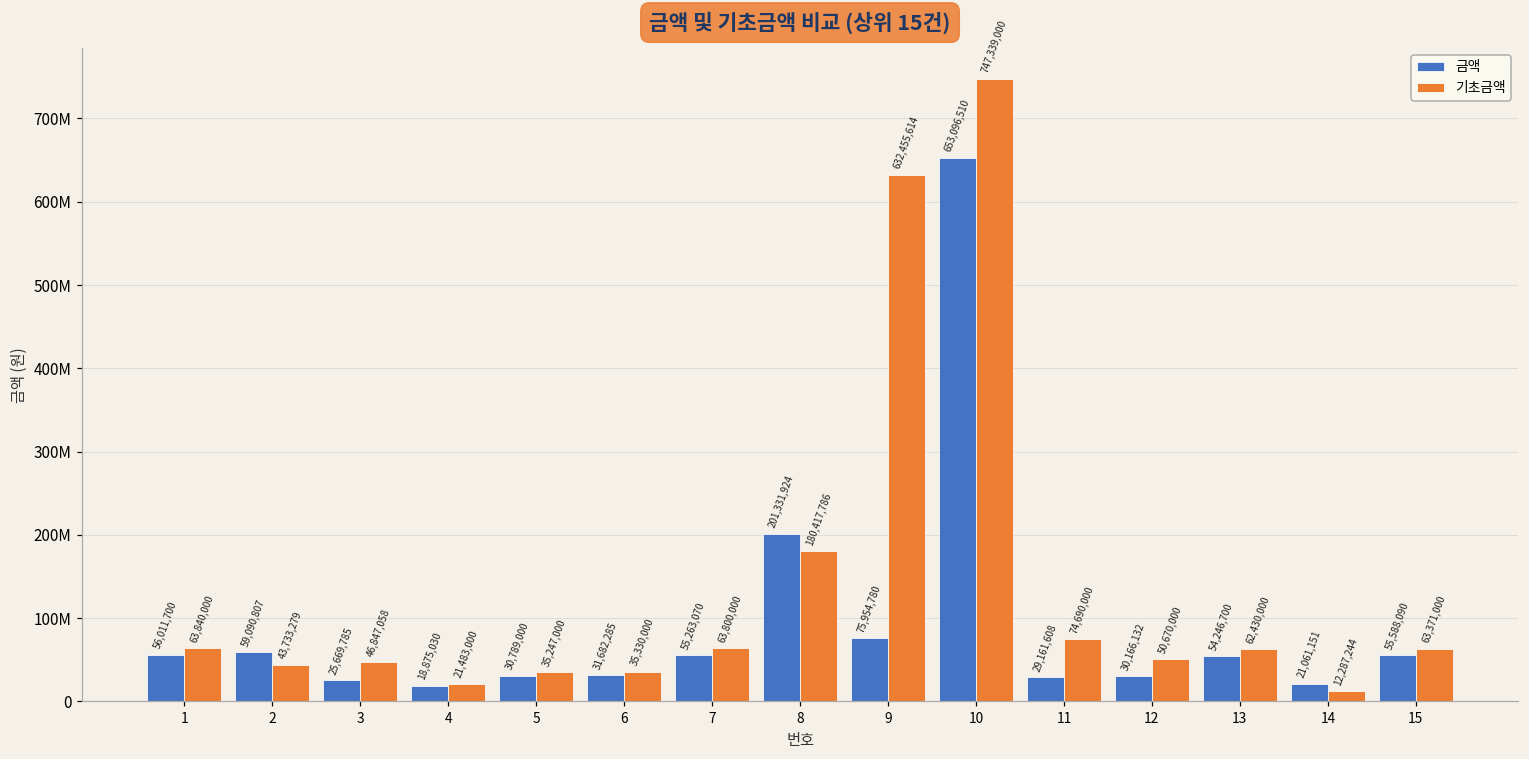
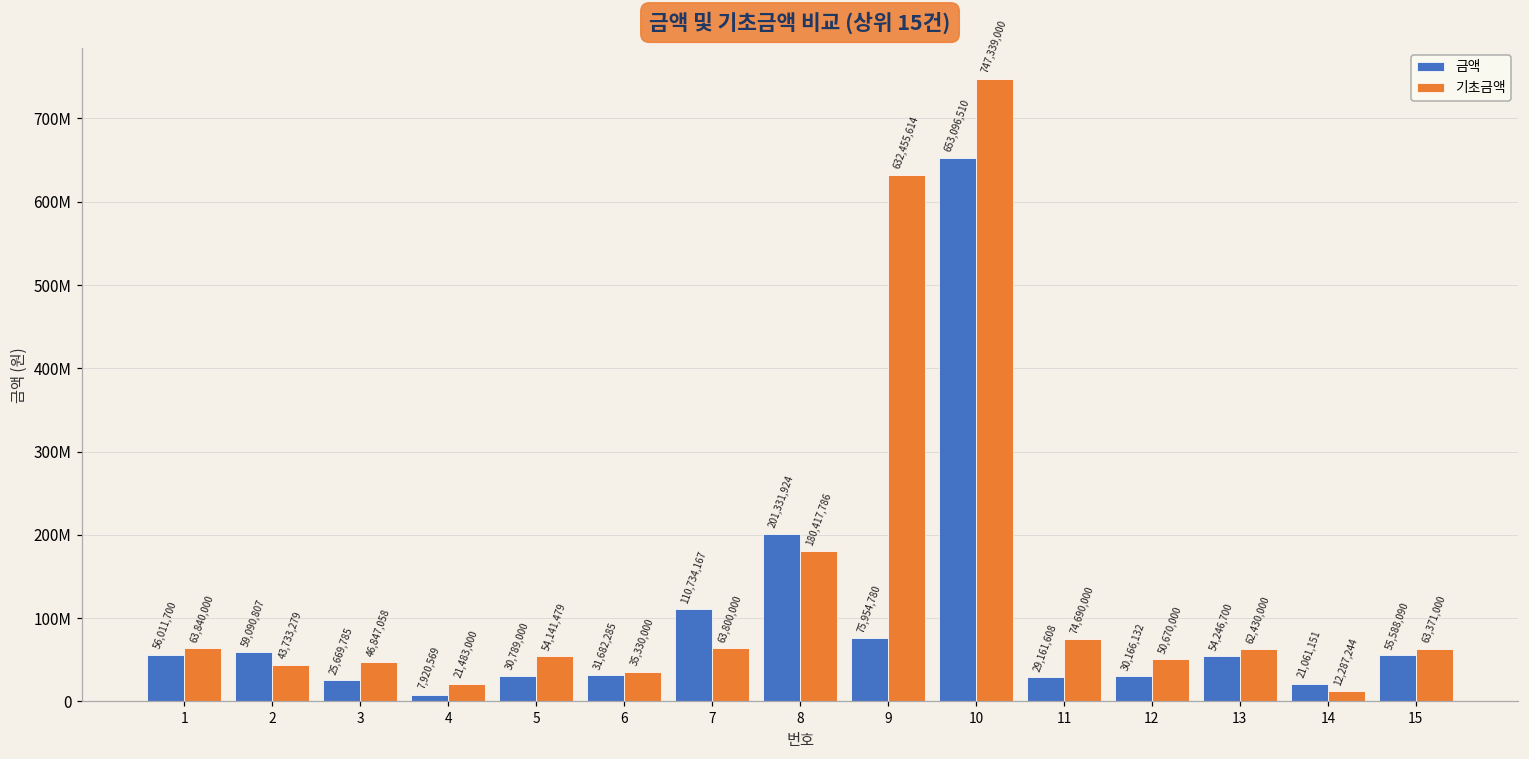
금액, 4: 18,875,030 -> 7,920,569
기초금액, 5: 35,247,000 -> 54,141,479
금액, 7: 55,263,070 -> 110,734,167
